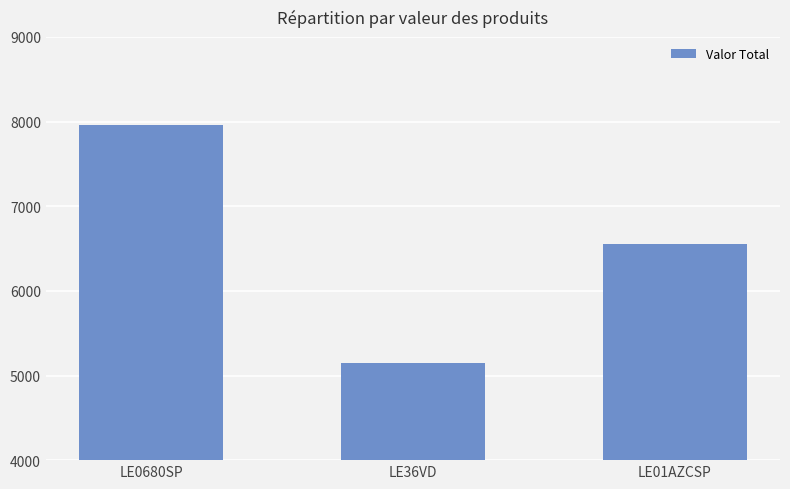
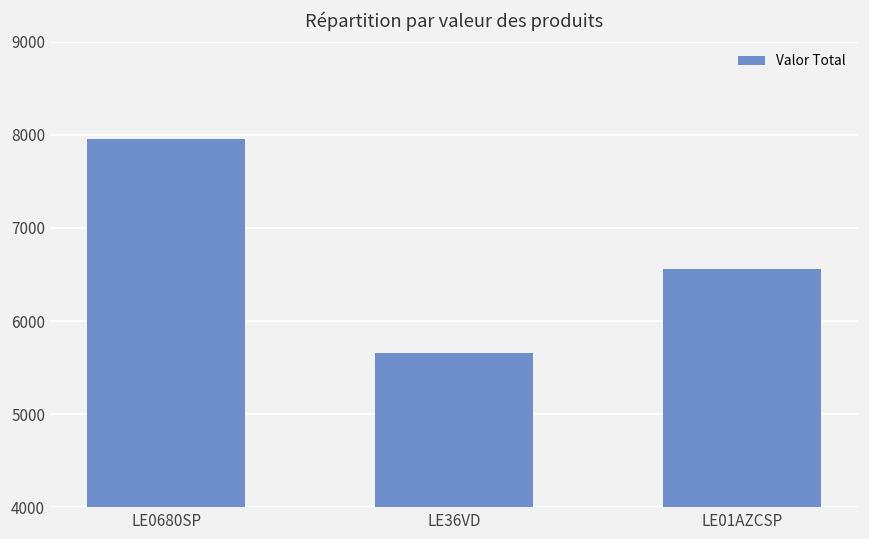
LE36VD: 5100 -> 5700
